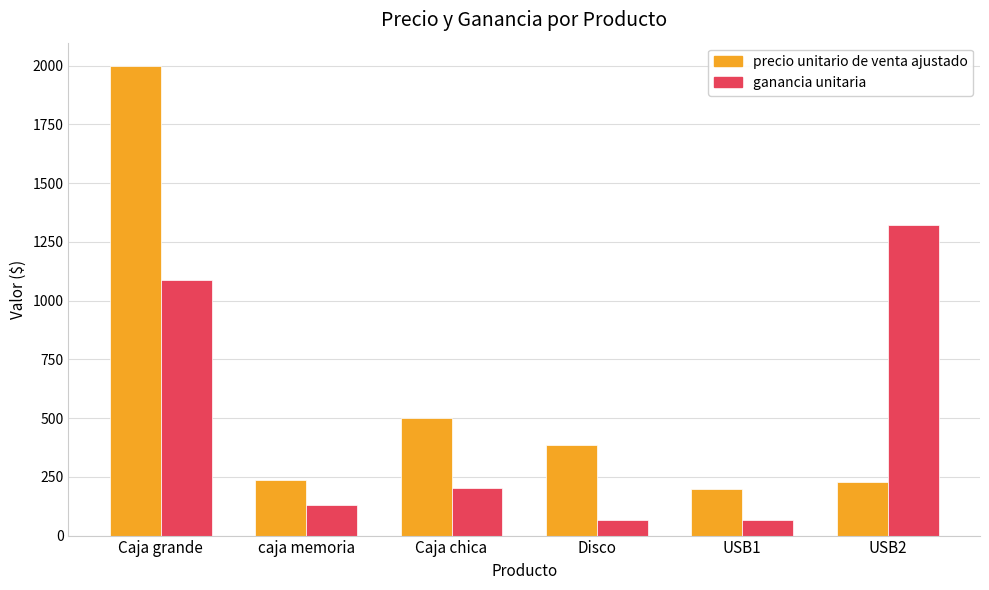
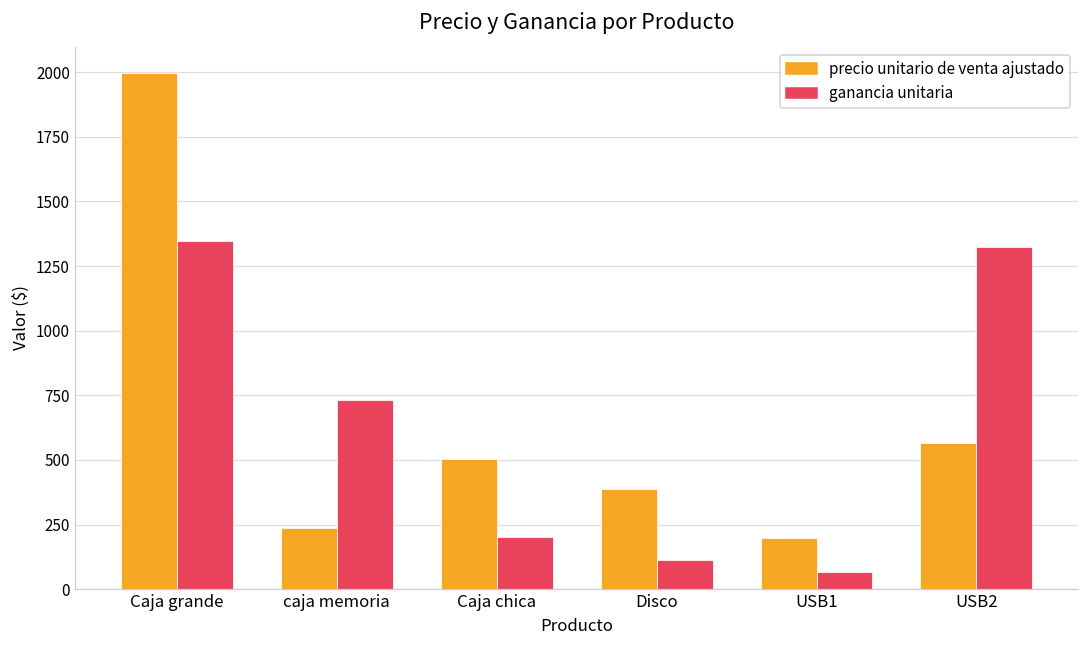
ganancia unitaria, Caja grande: 1090 -> 1350
ganancia unitaria, caja memoria: 130 -> 730
ganancia unitaria, Disco: 70 -> 110
precio unitario de venta ajustado, USB2: 230 -> 560
